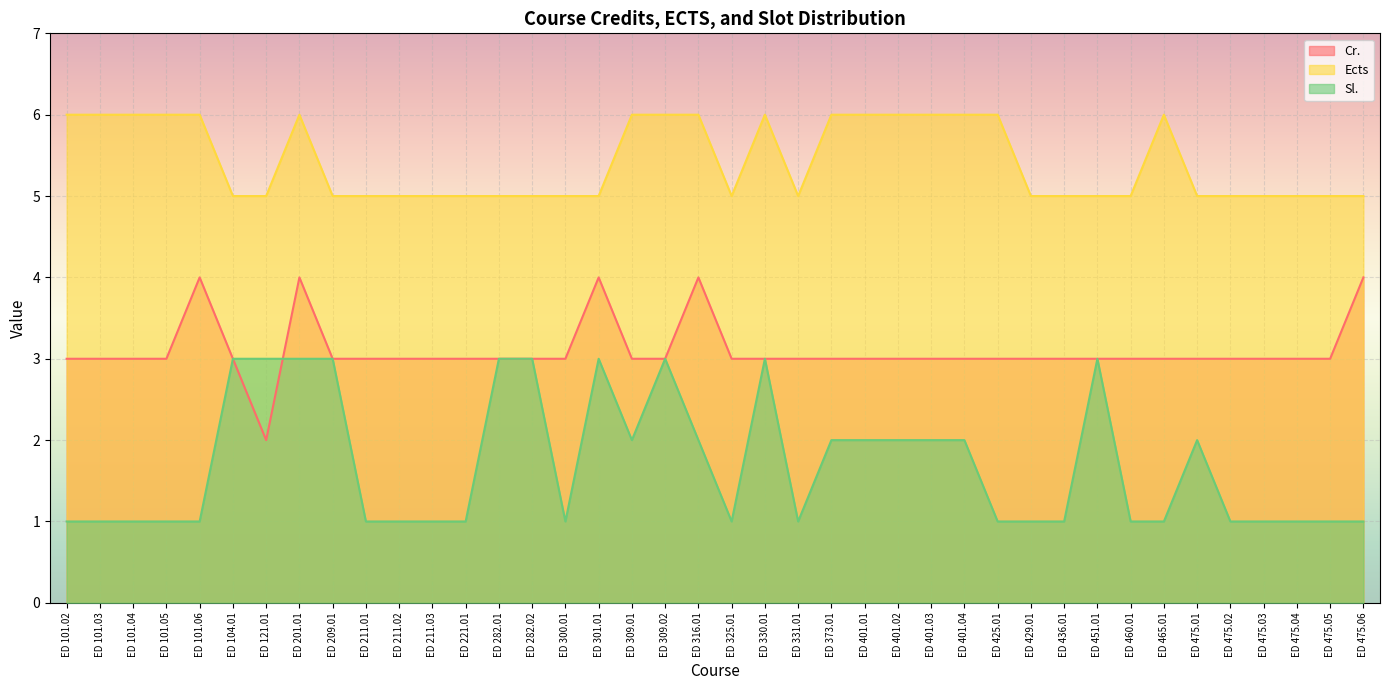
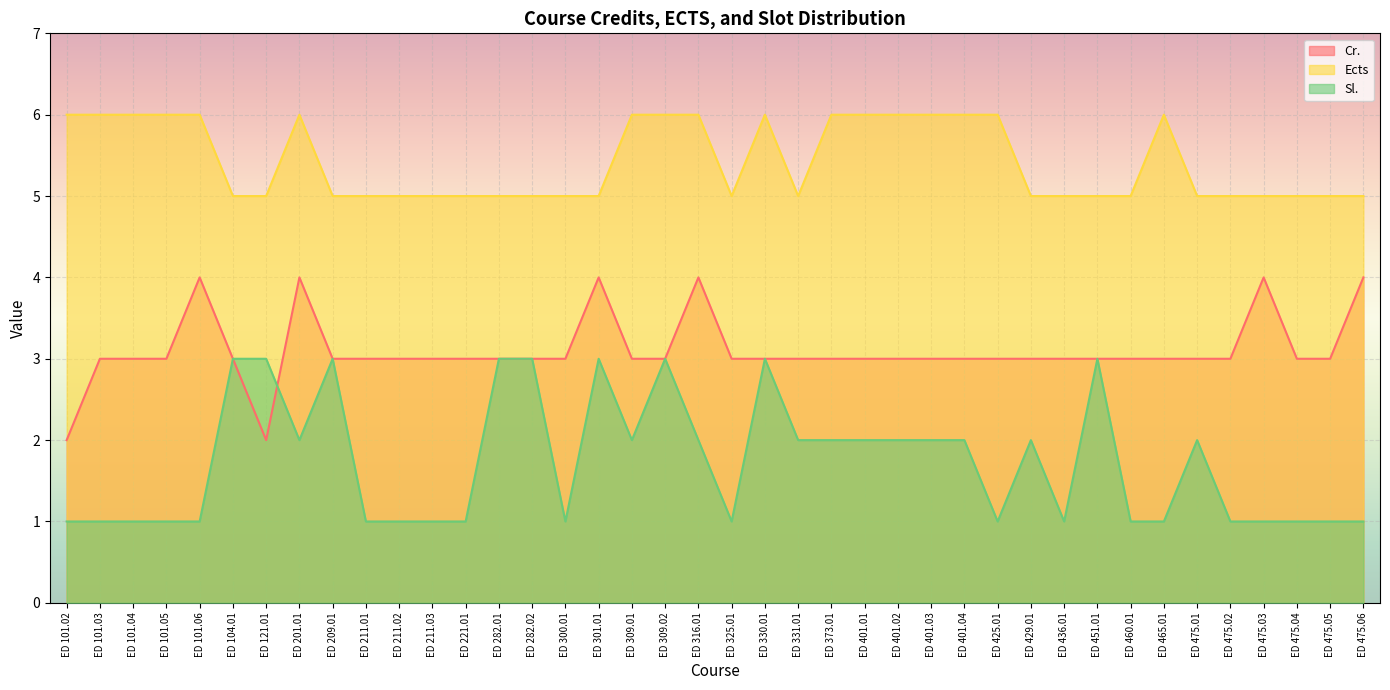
Cr., ED 101.02: 3 -> 2
Sl., ED 201.01: 3 -> 2
Sl., ED 331.01: 1 -> 2
Sl., ED 429.01: 1 -> 2
Cr., ED 475.03: 3 -> 4
